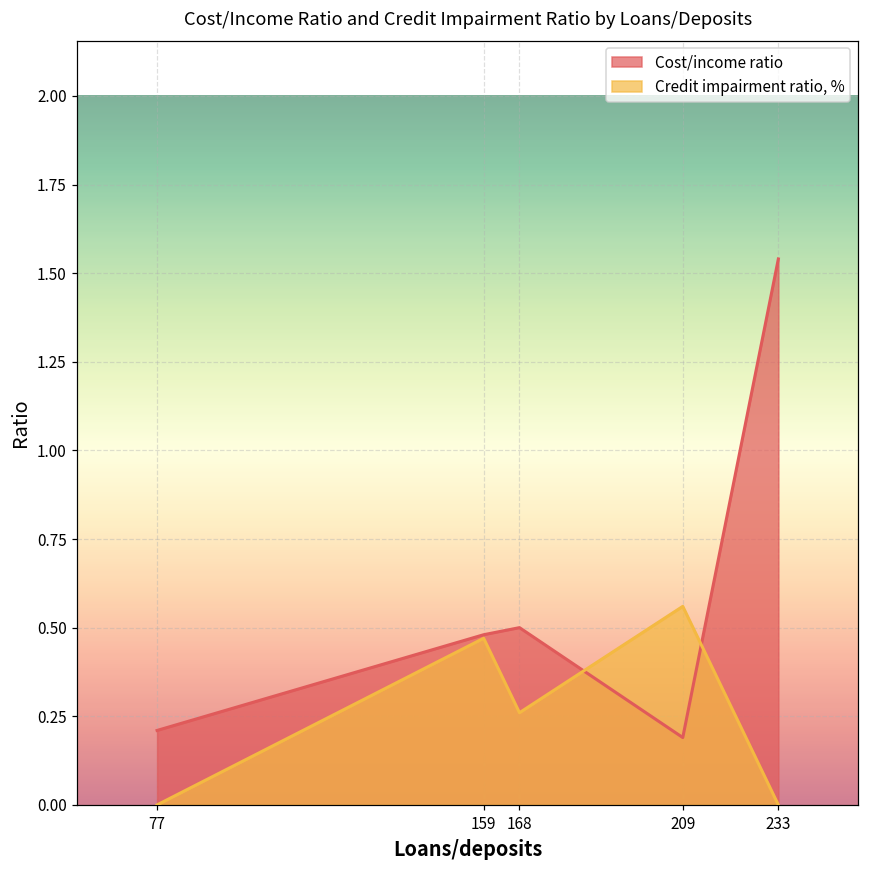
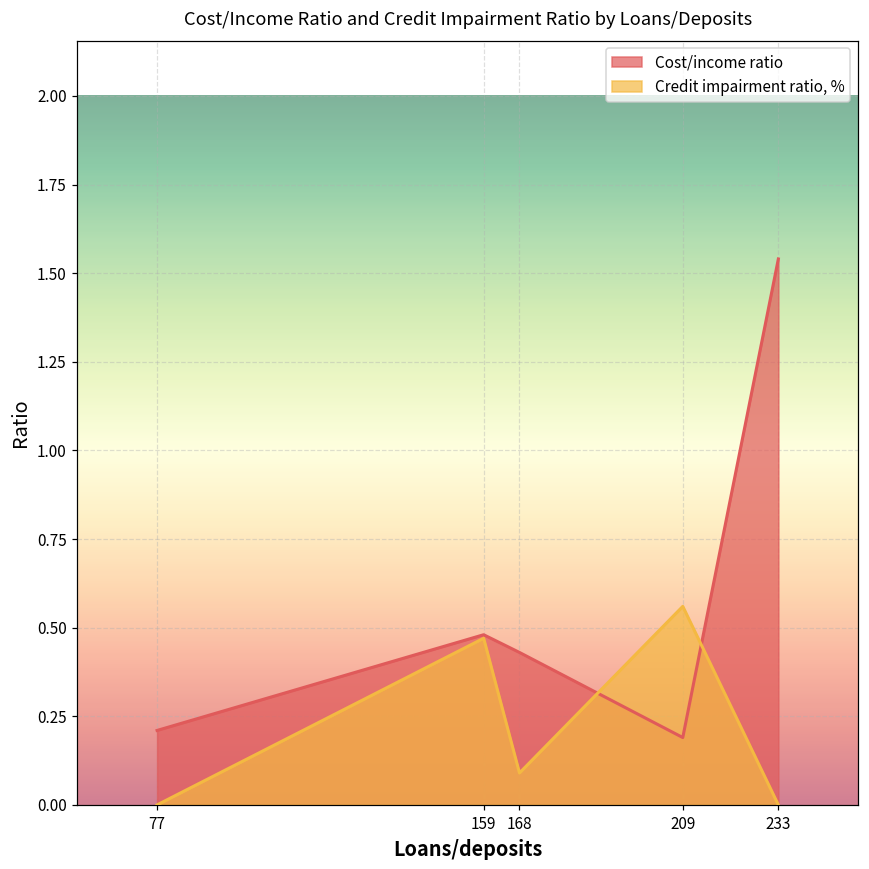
Cost/income ratio, 168: 0.50 -> 0.43
Credit impairment ratio, %, 168: 0.26 -> 0.09
